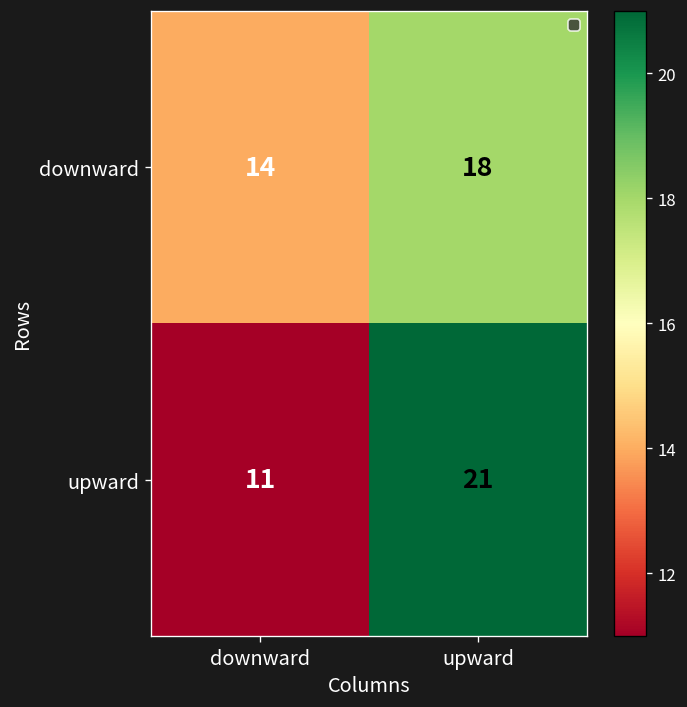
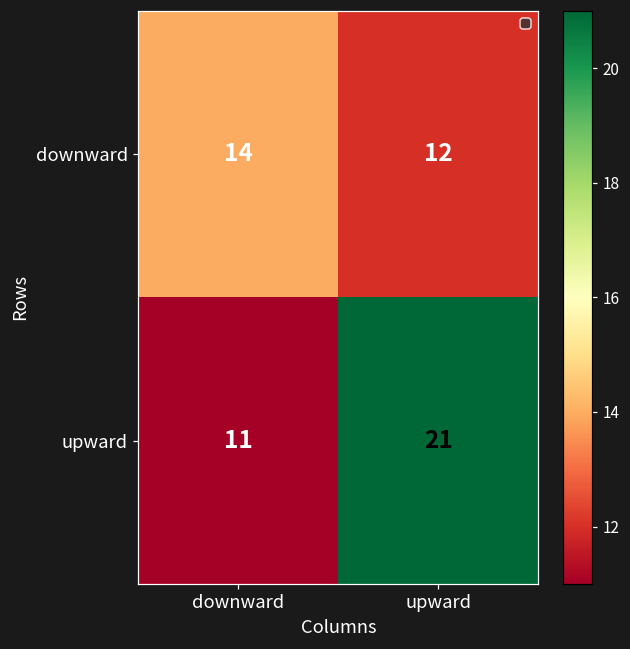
downward, upward: 18 -> 12
